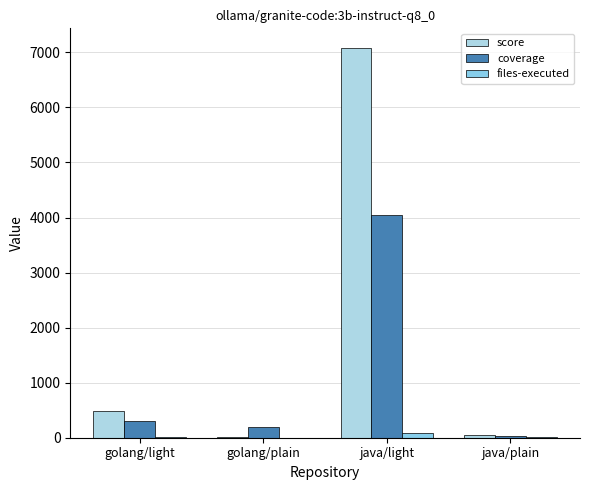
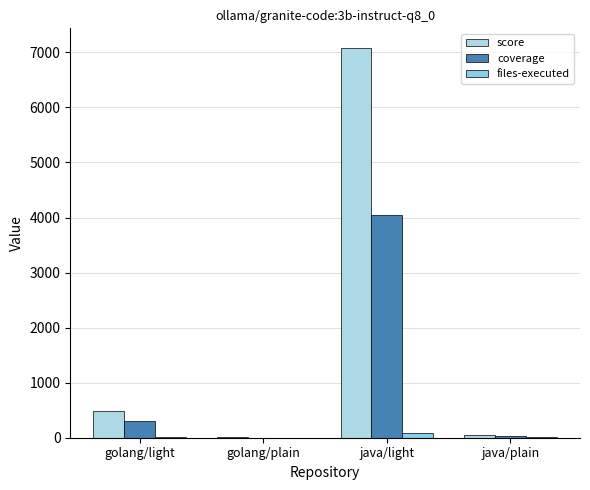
coverage, golang/plain: 200 -> 0
